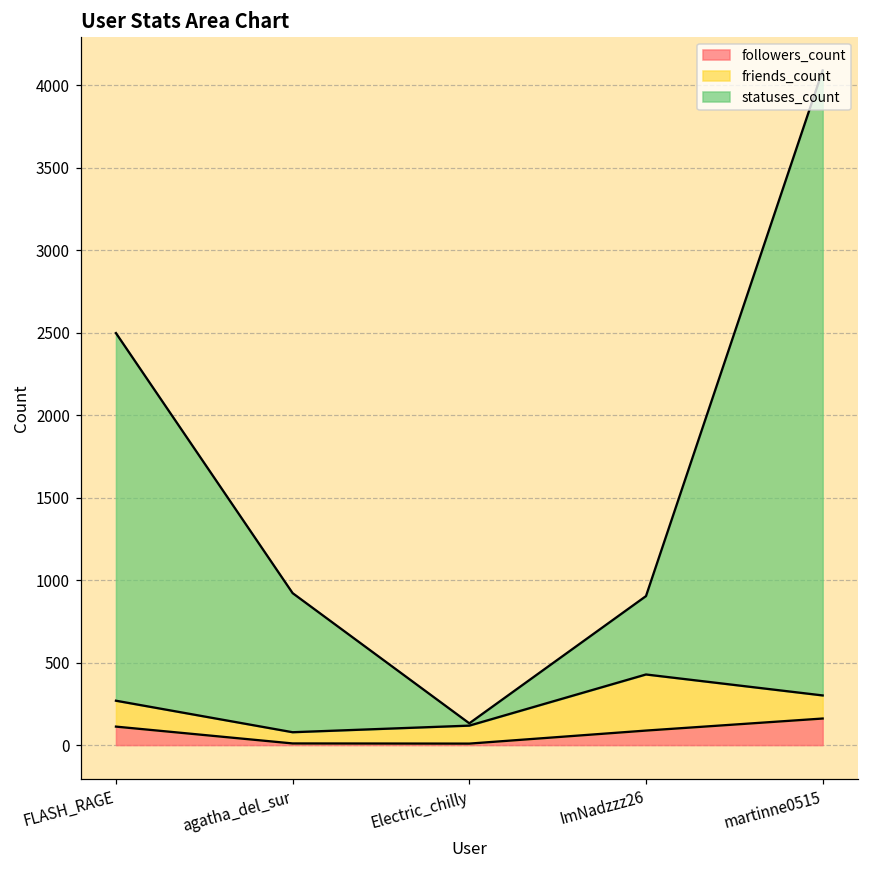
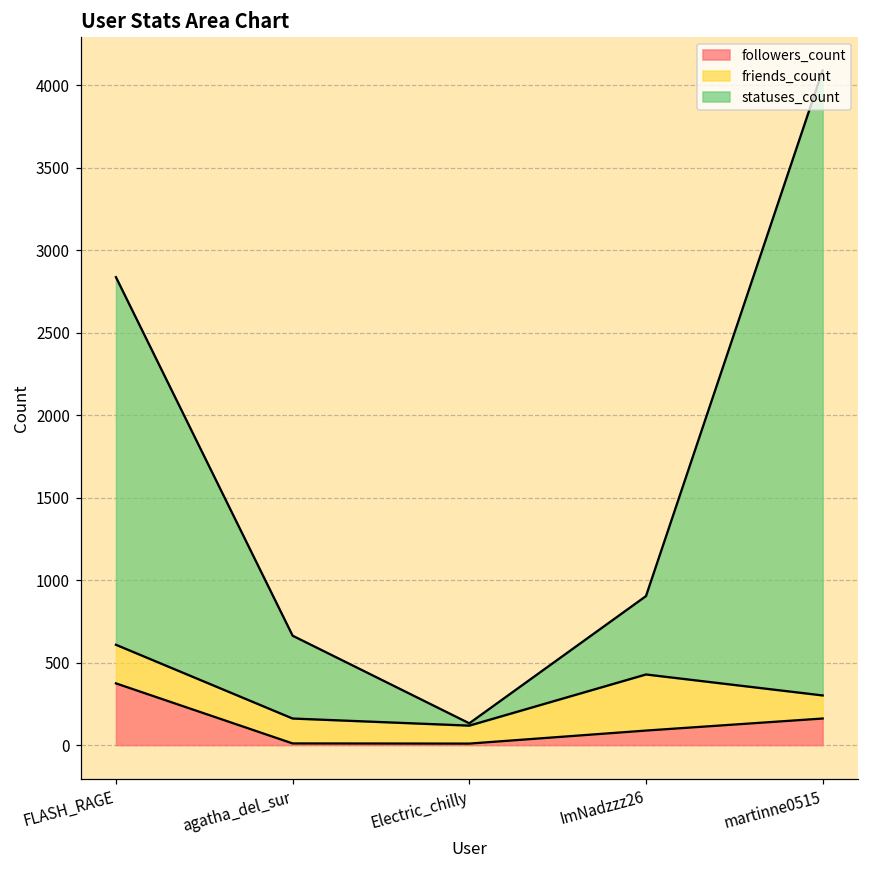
followers_count, FLASH_RAGE: 110 -> 370
friends_count, FLASH_RAGE: 160 -> 230
friends_count, agatha_del_sur: 70 -> 150
statuses_count, agatha_del_sur: 840 -> 500
